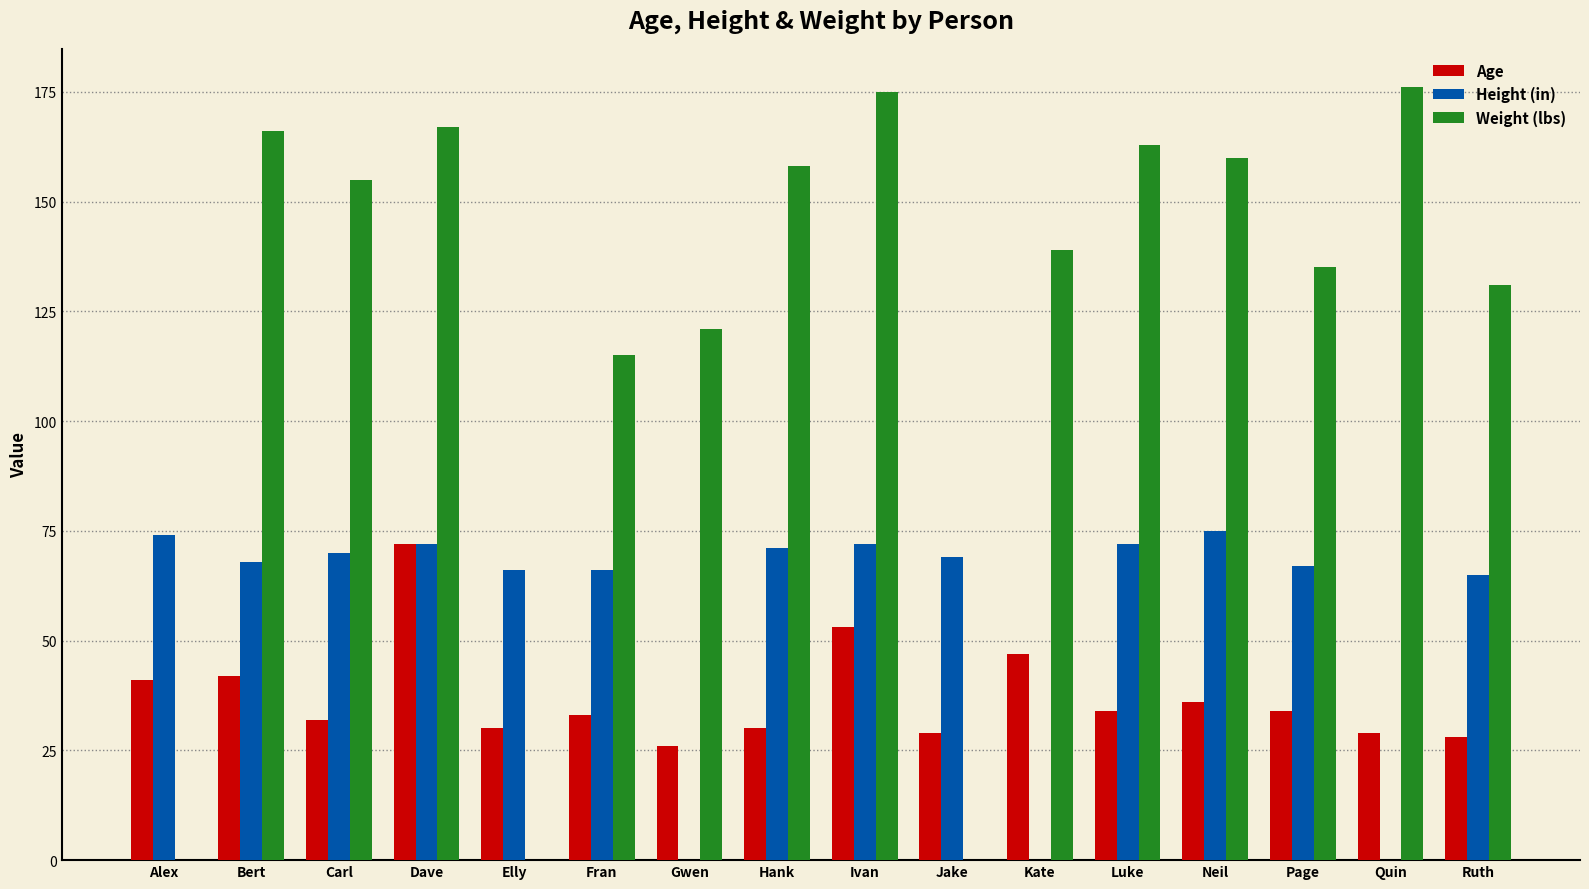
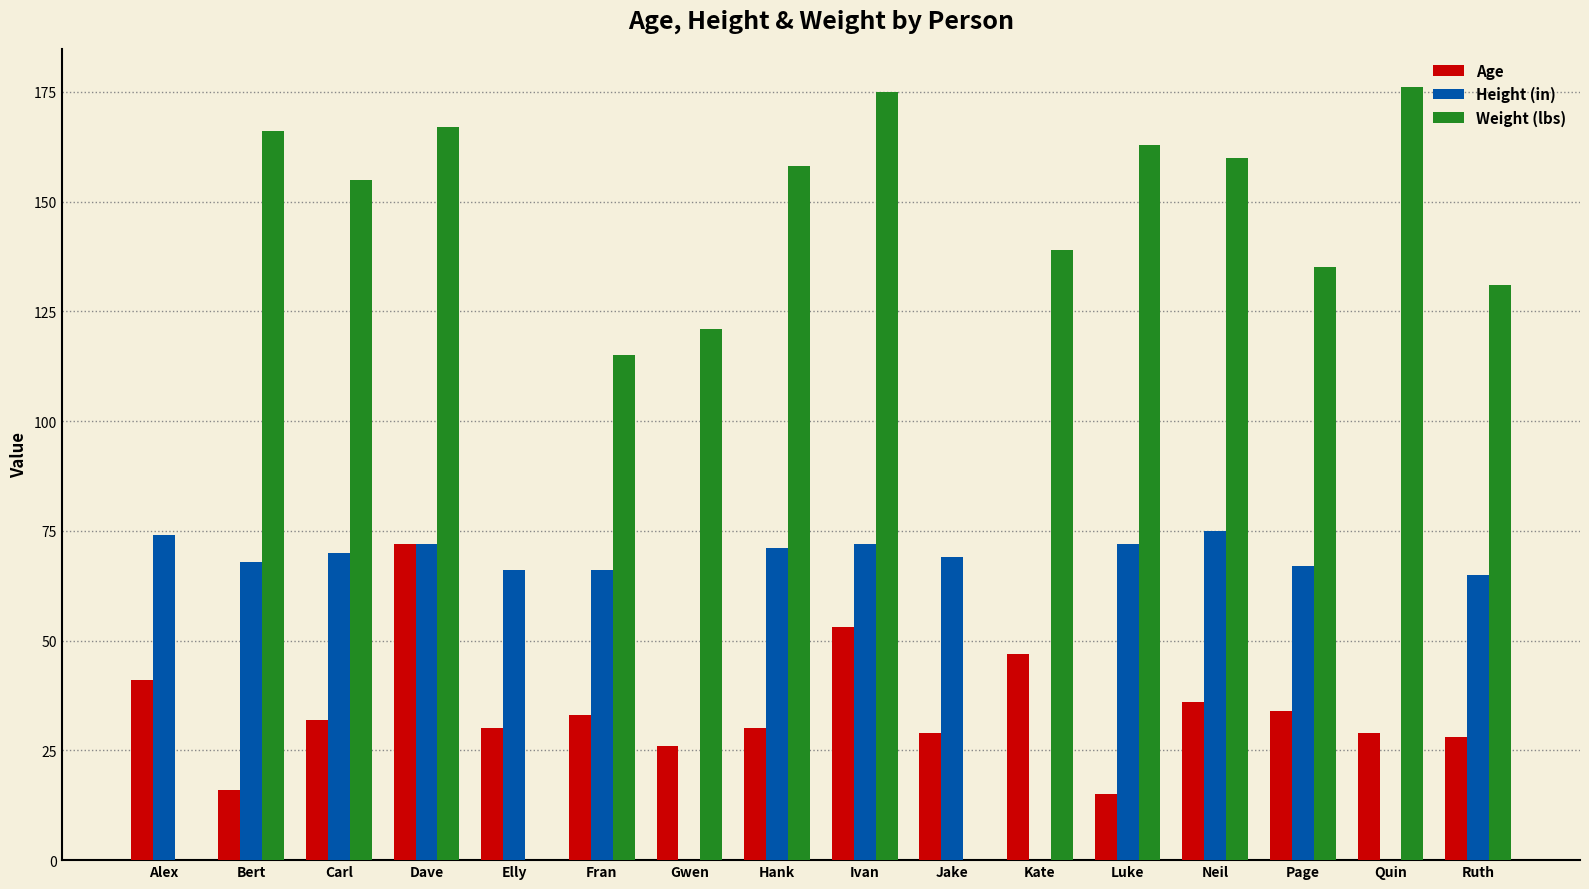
Age, Bert: 42 -> 16
Age, Luke: 34 -> 15
